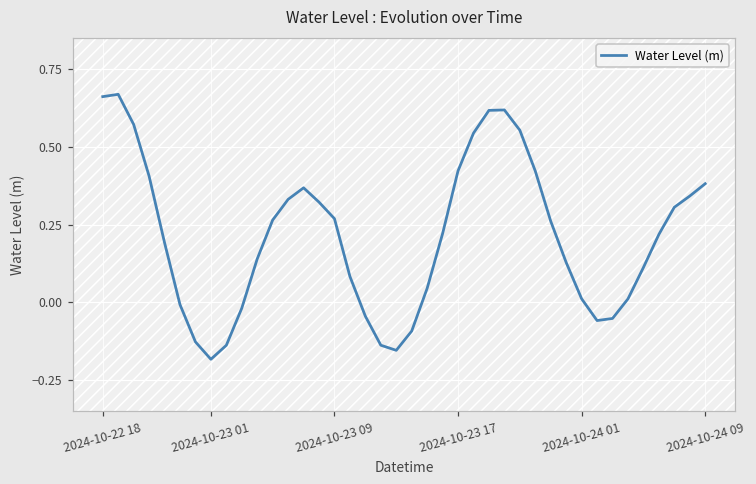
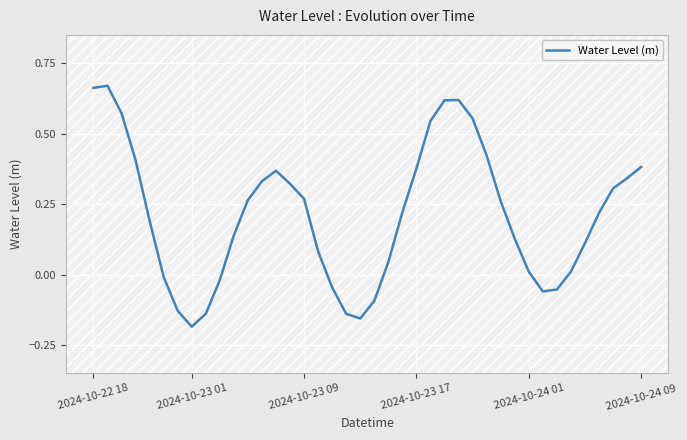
2024-10-23 17: 0.42 -> 0.38
